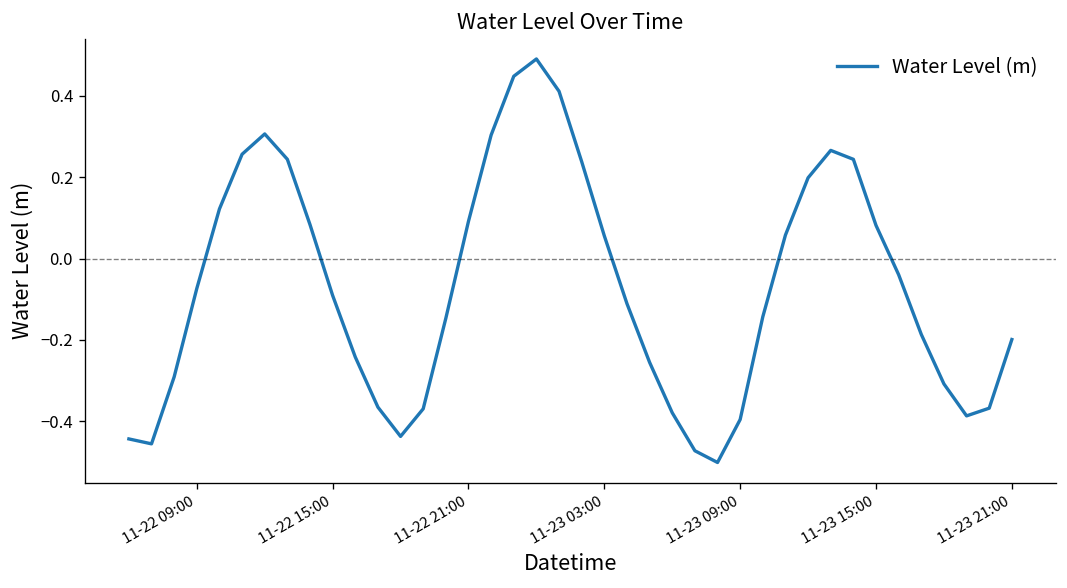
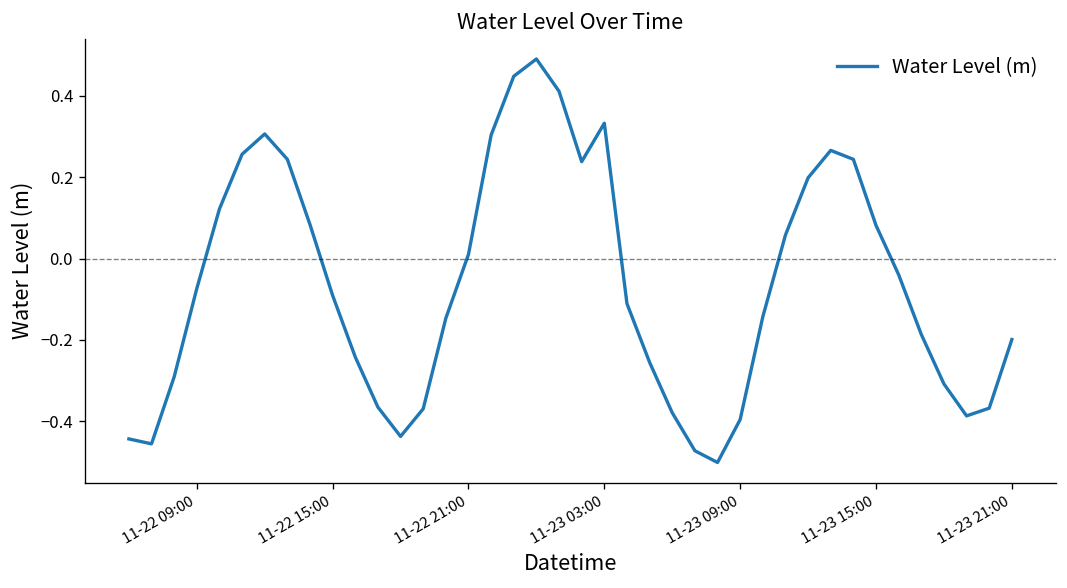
11-22 21:00: 0.09 -> 0.01
11-23 03:00: 0.06 -> 0.33
